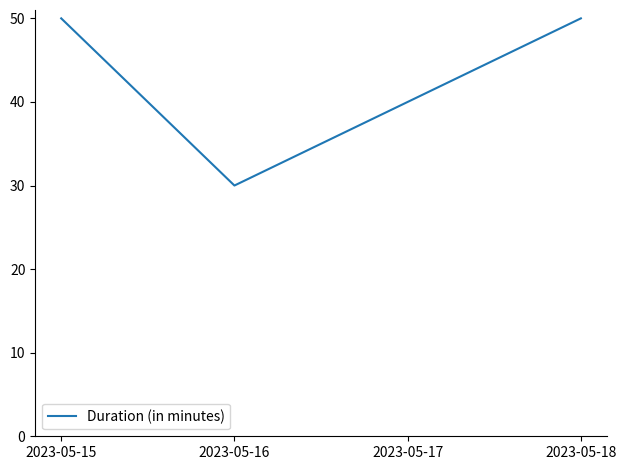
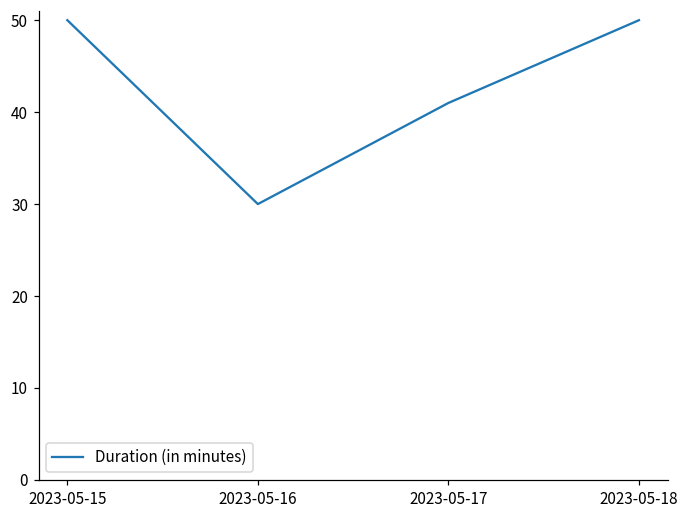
2023-05-17: 40 -> 41
